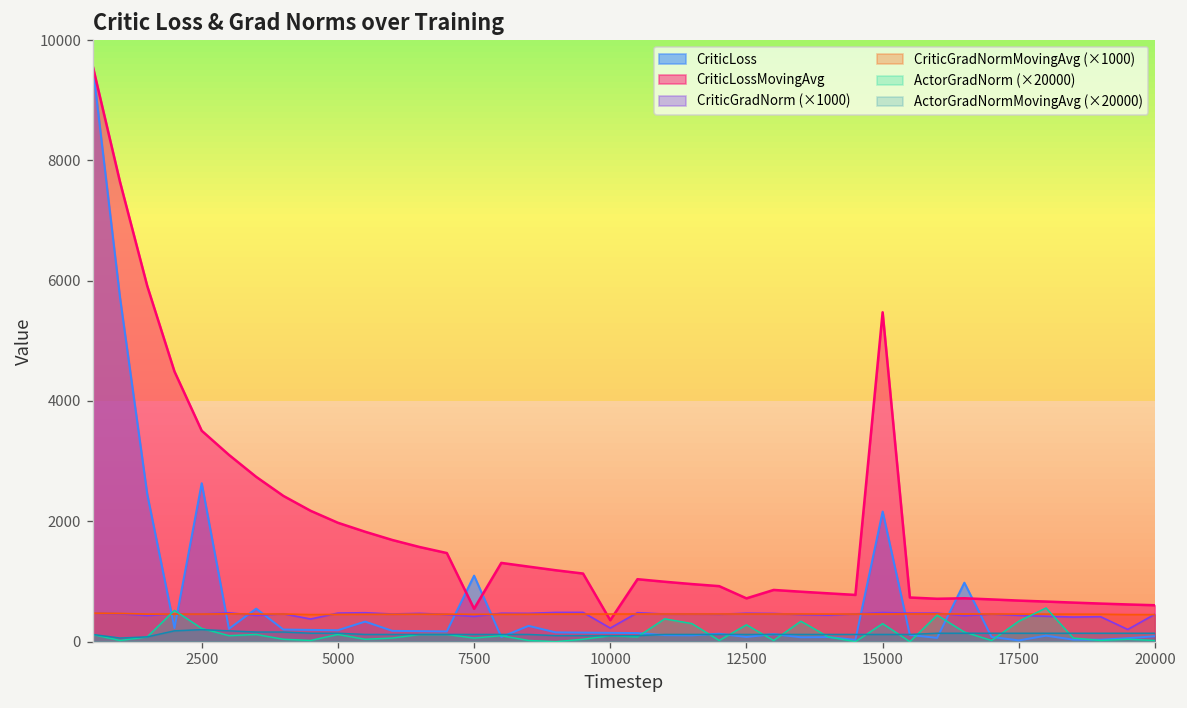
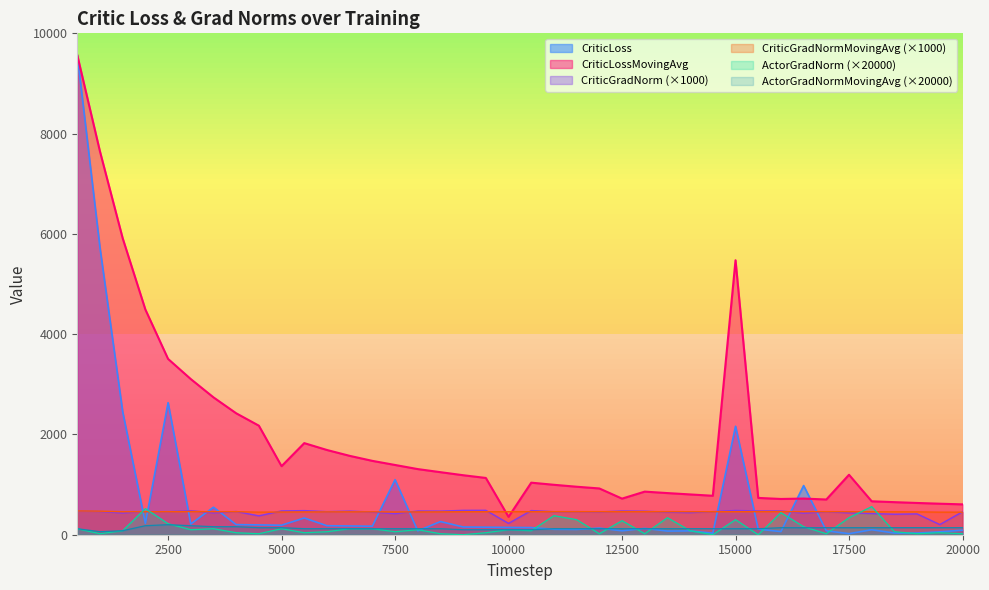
CriticLossMovingAvg, 5000: 2000 -> 1400
CriticLossMovingAvg, 7500: 500 -> 1400
CriticLossMovingAvg, 17500: 700 -> 1200
